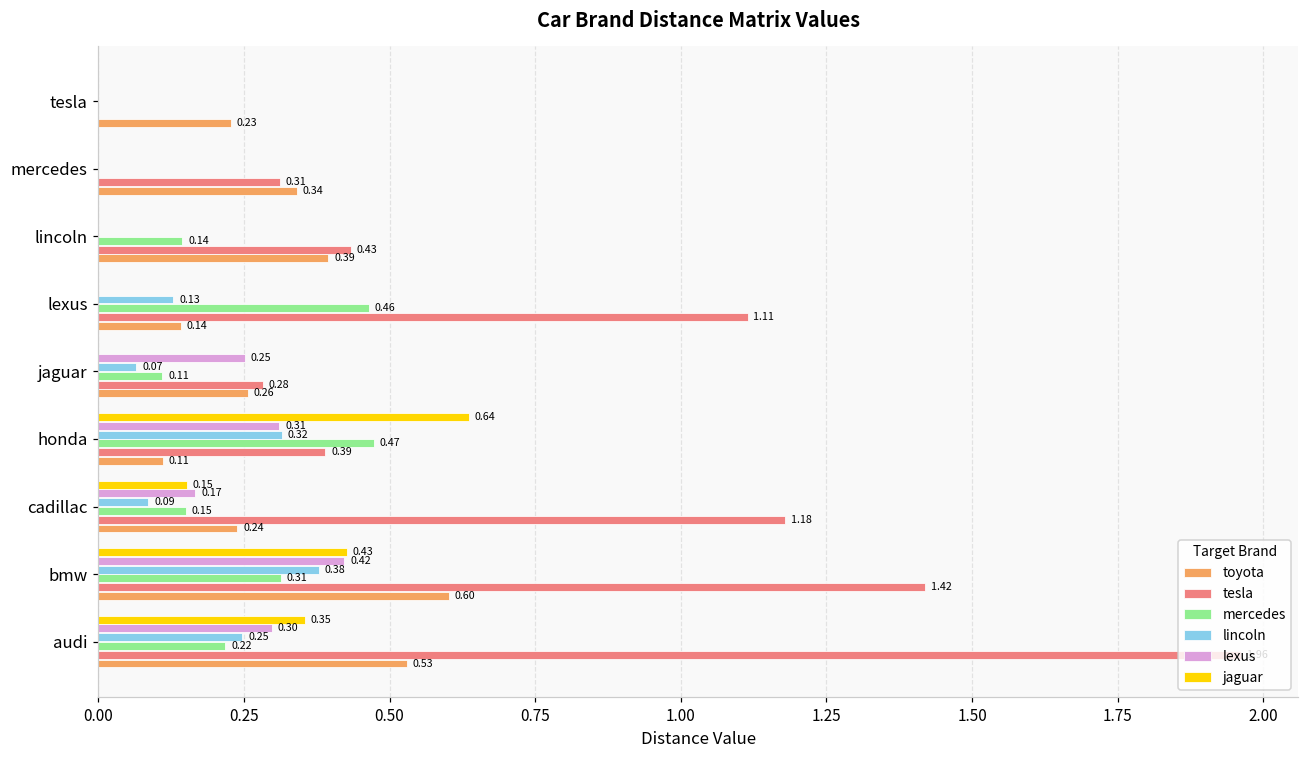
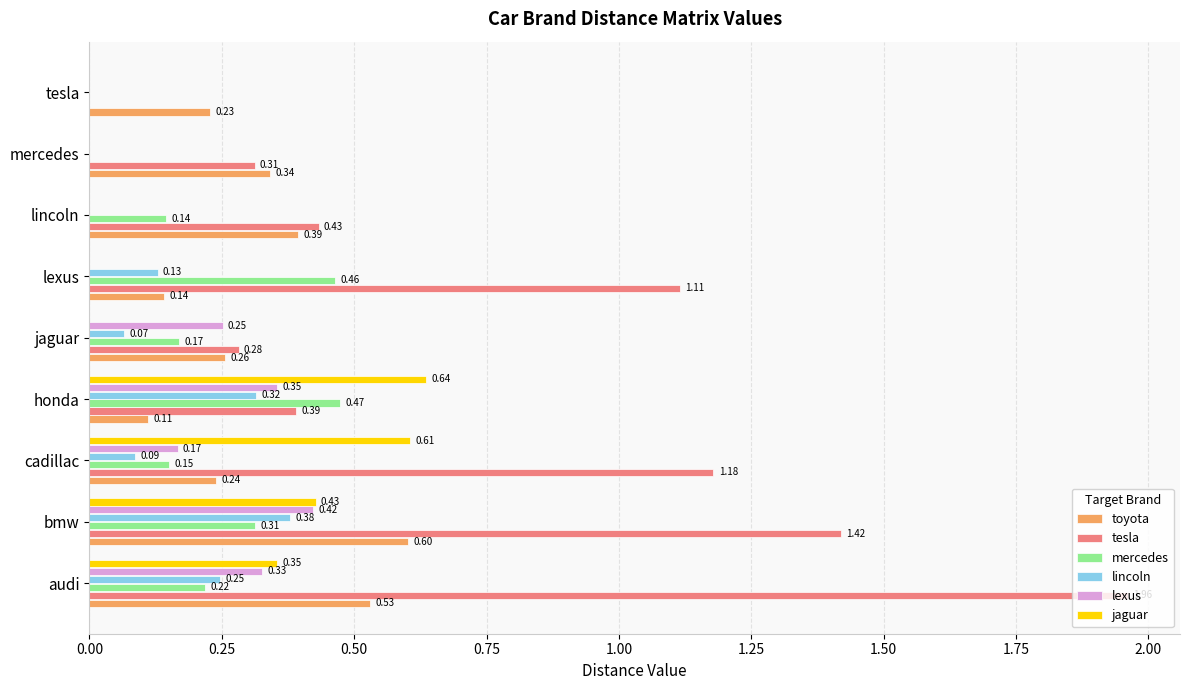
mercedes, jaguar: 0.11 -> 0.17
lexus, honda: 0.31 -> 0.35
jaguar, cadillac: 0.15 -> 0.61
lexus, audi: 0.30 -> 0.33
